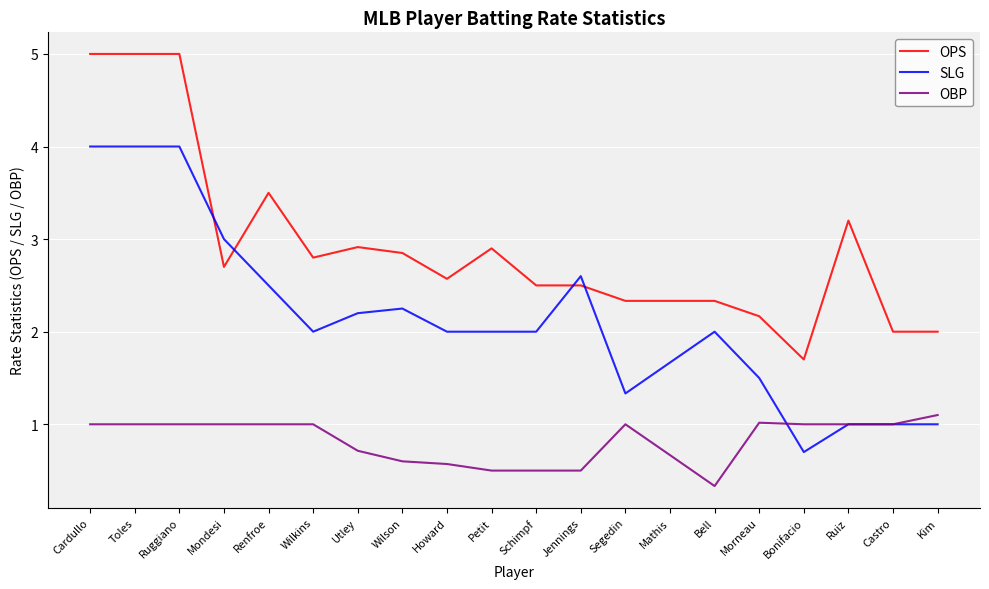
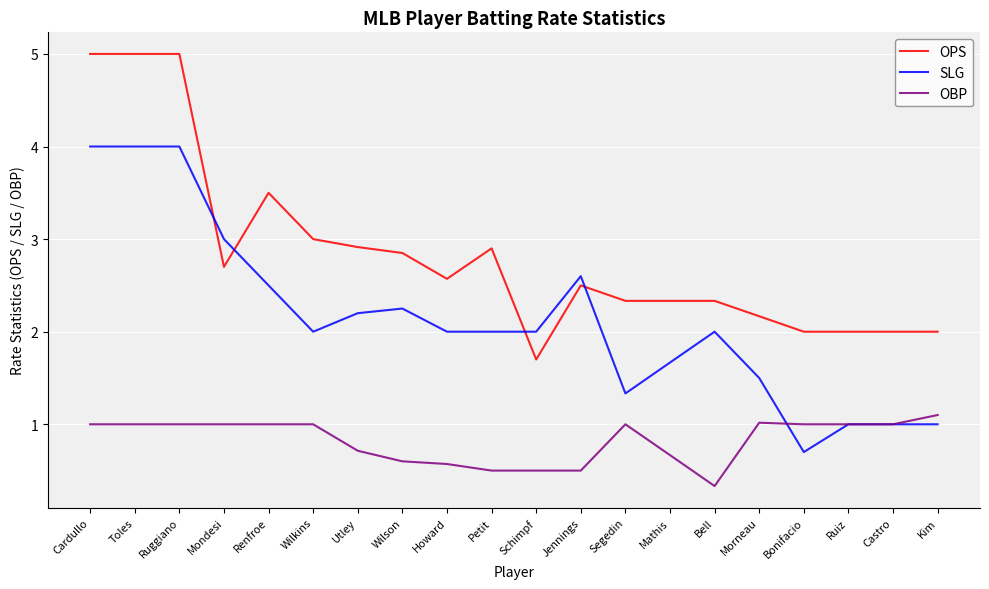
OPS, Wilkins: 2.8 -> 3.0
OPS, Schimpf: 2.5 -> 1.7
OPS, Bonifacio: 1.7 -> 2.0
OPS, Ruiz: 3.2 -> 2.0
